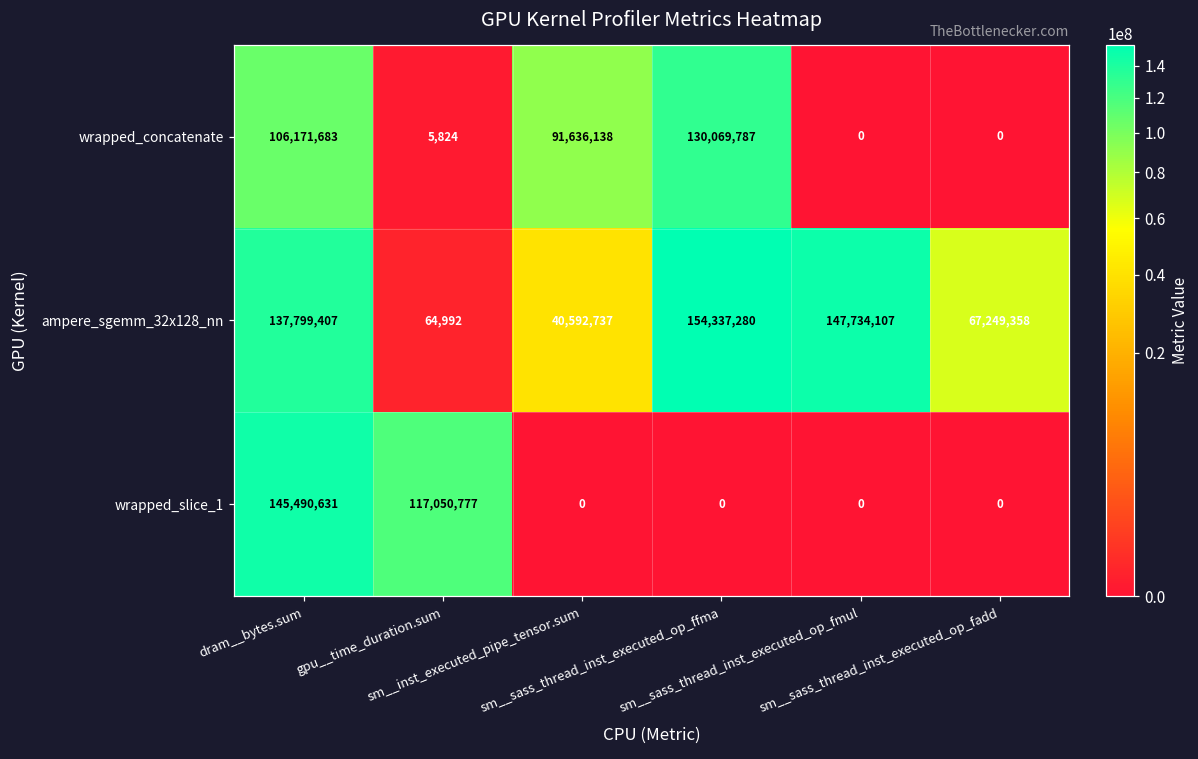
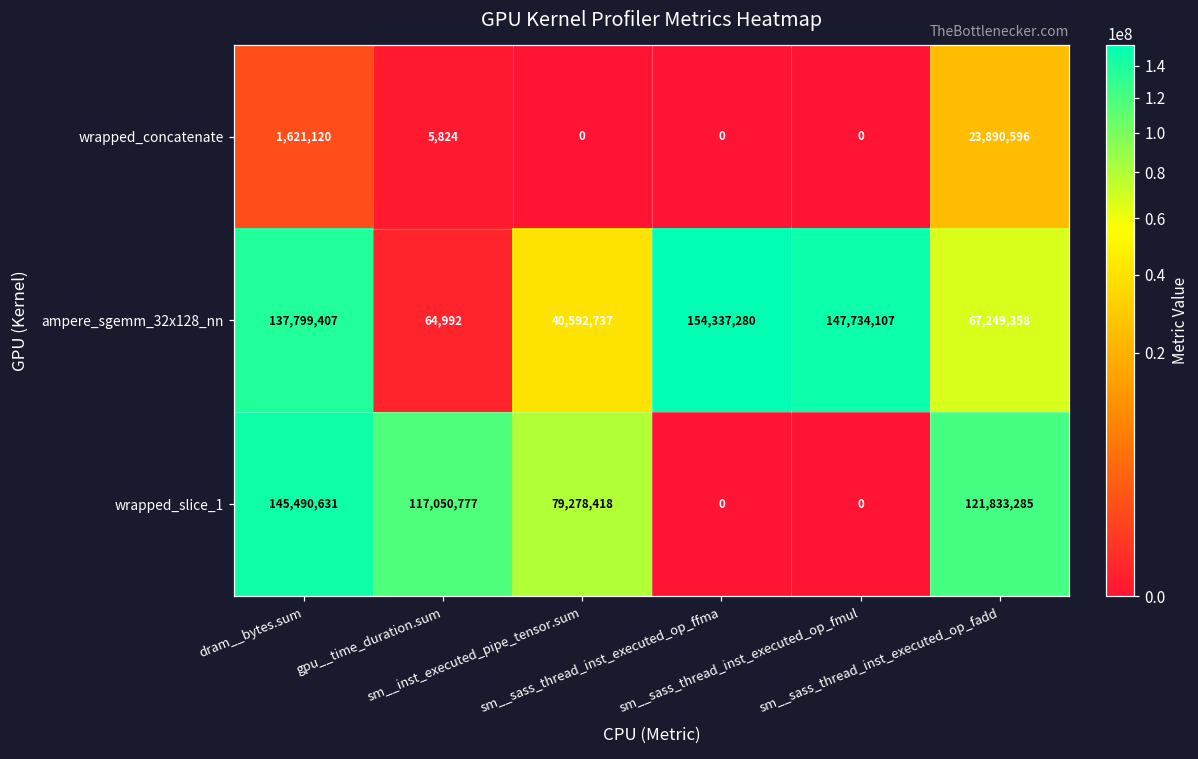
wrapped_concatenate, dram__bytes.sum: 106,171,683 -> 1,621,120
wrapped_concatenate, sm__inst_executed_pipe_tensor.sum: 91,636,138 -> 0
wrapped_concatenate, sm__sass_thread_inst_executed_op_ffma: 130,069,787 -> 0
wrapped_concatenate, sm__sass_thread_inst_executed_op_fadd: 0 -> 23,890,596
wrapped_slice_1, sm__inst_executed_pipe_tensor.sum: 0 -> 79,278,418
wrapped_slice_1, sm__sass_thread_inst_executed_op_fadd: 0 -> 121,833,285
